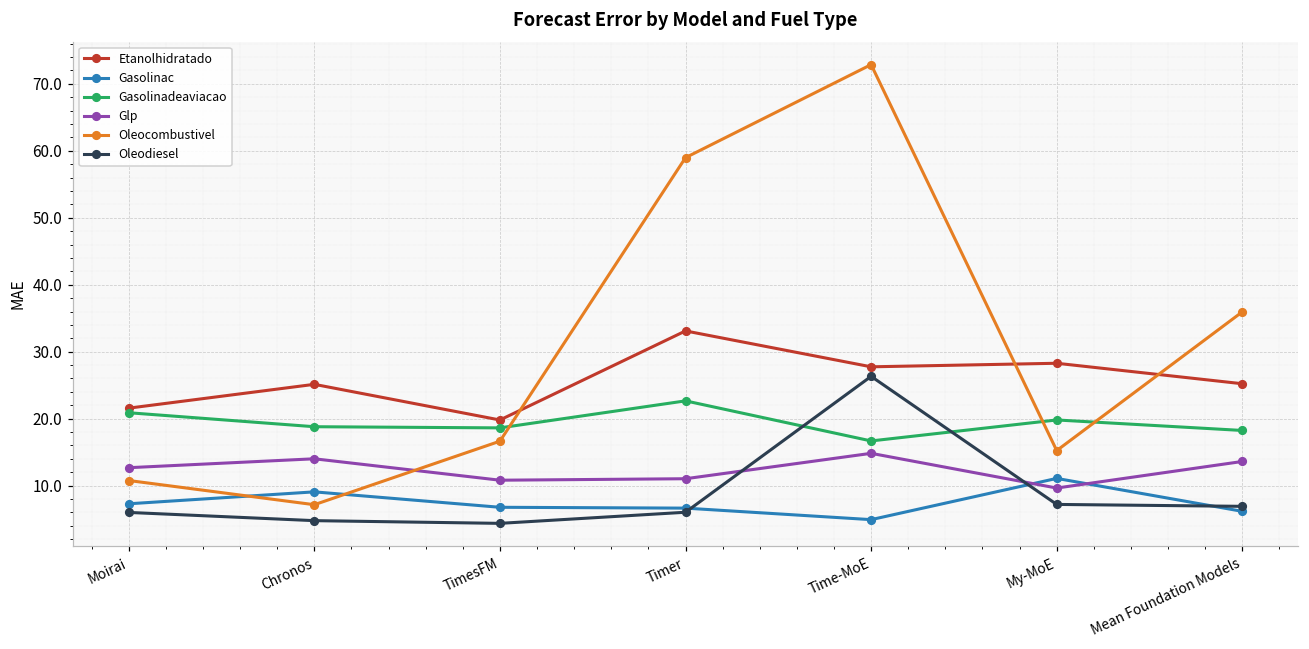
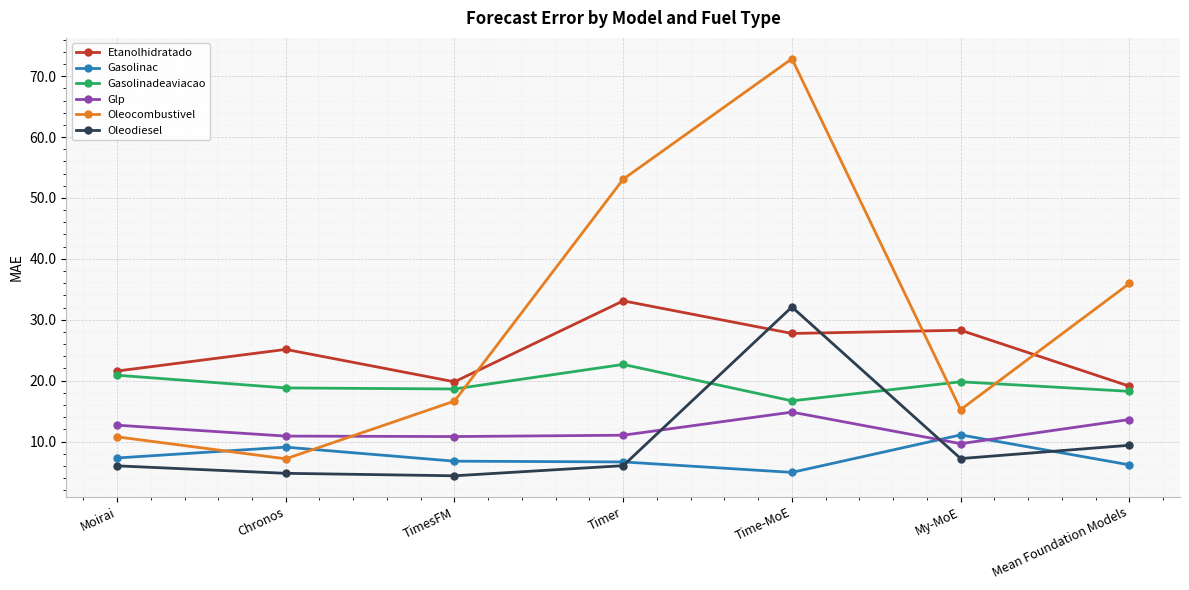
Glp, Chronos: 14 -> 11
Oleocombustivel, Timer: 59 -> 53
Oleodiesel, Time-MoE: 26 -> 32
Etanolhidratado, Mean Foundation Models: 25 -> 19
Oleodiesel, Mean Foundation Models: 7 -> 9
